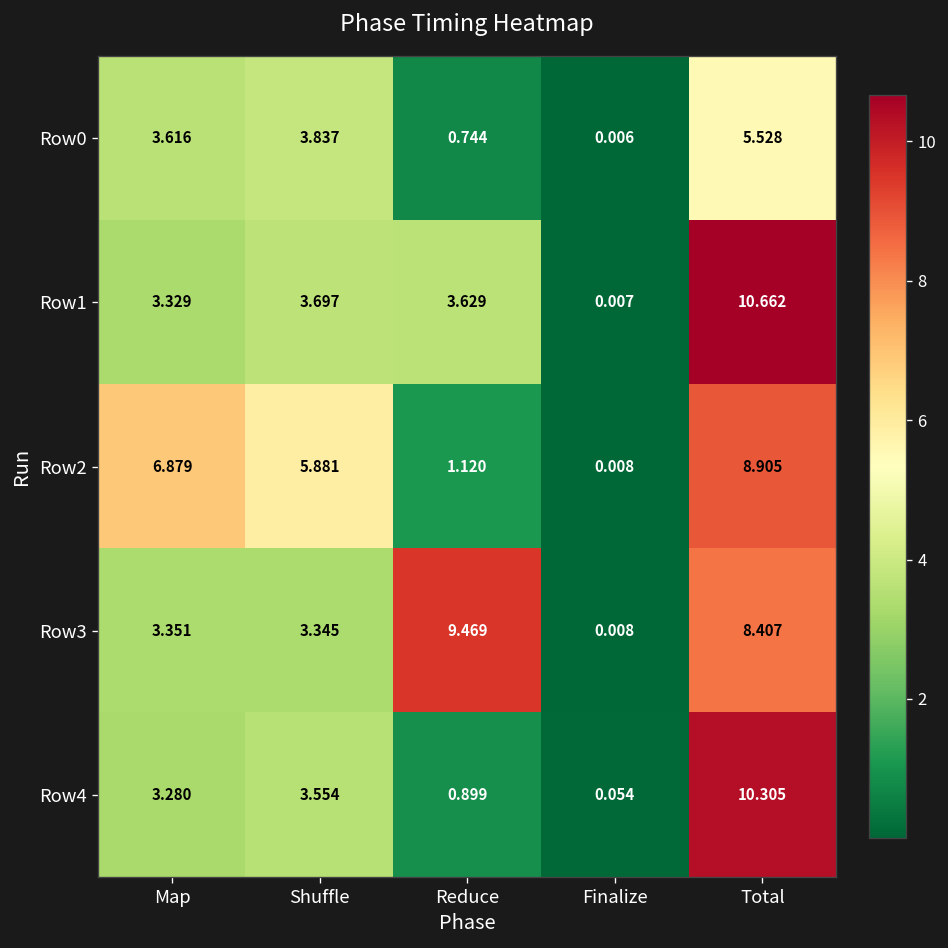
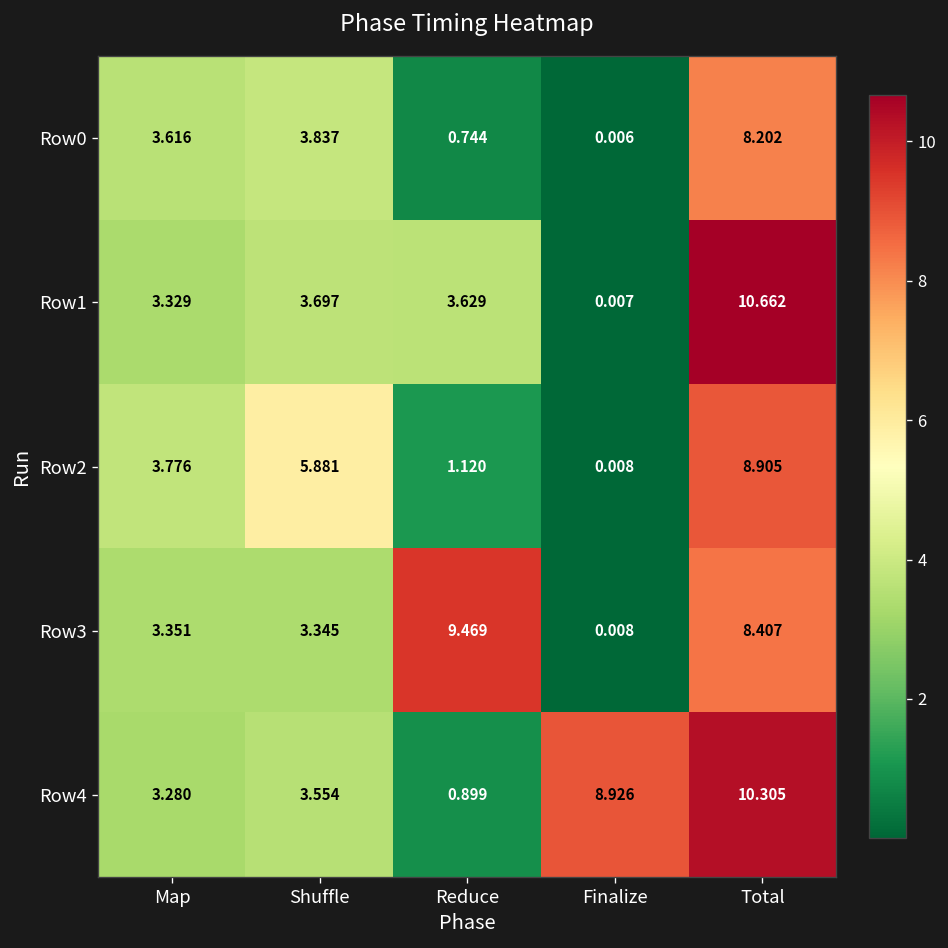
Row0, Total: 5.528 -> 8.202
Row2, Map: 6.879 -> 3.776
Row4, Finalize: 0.054 -> 8.926
